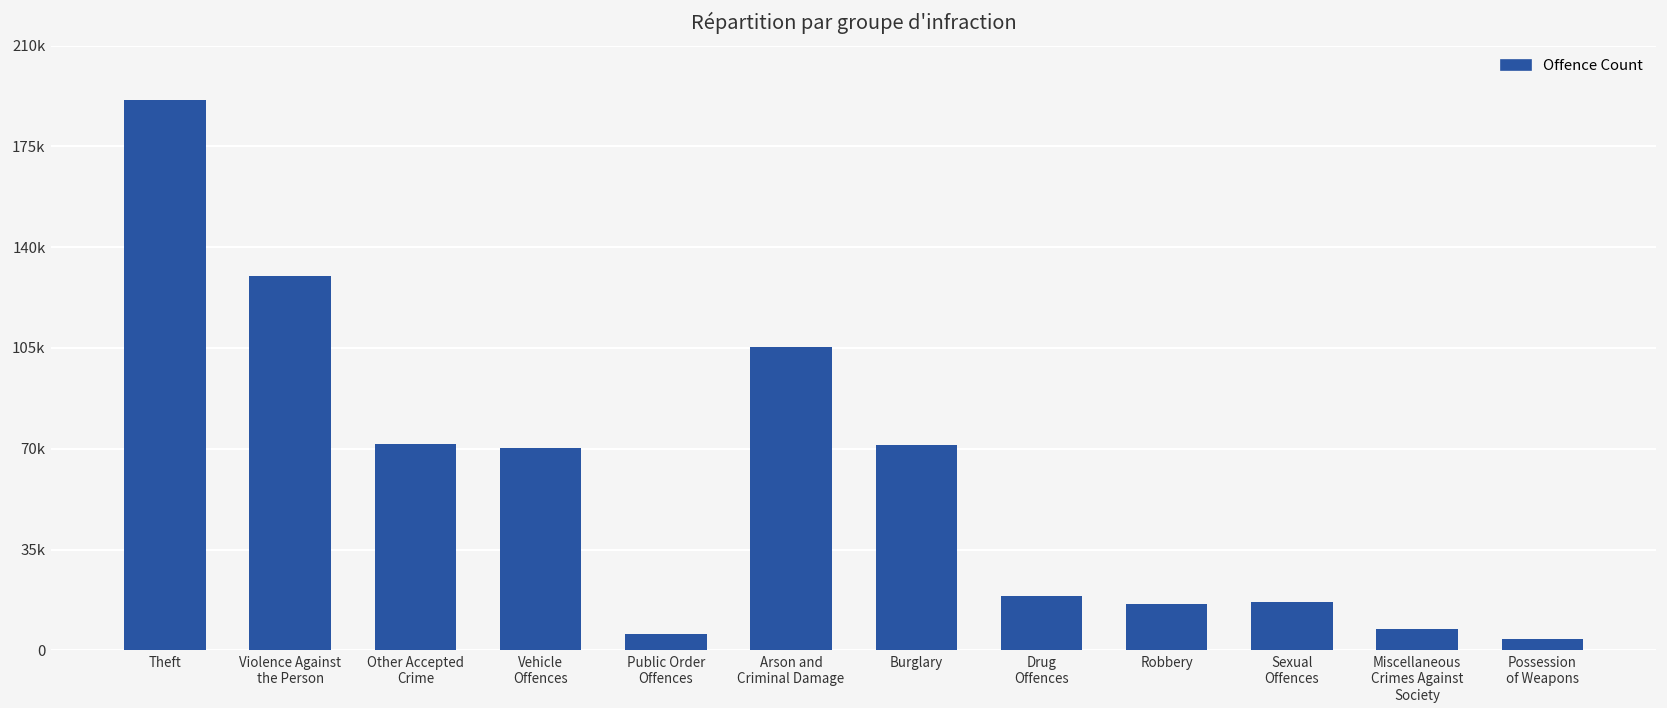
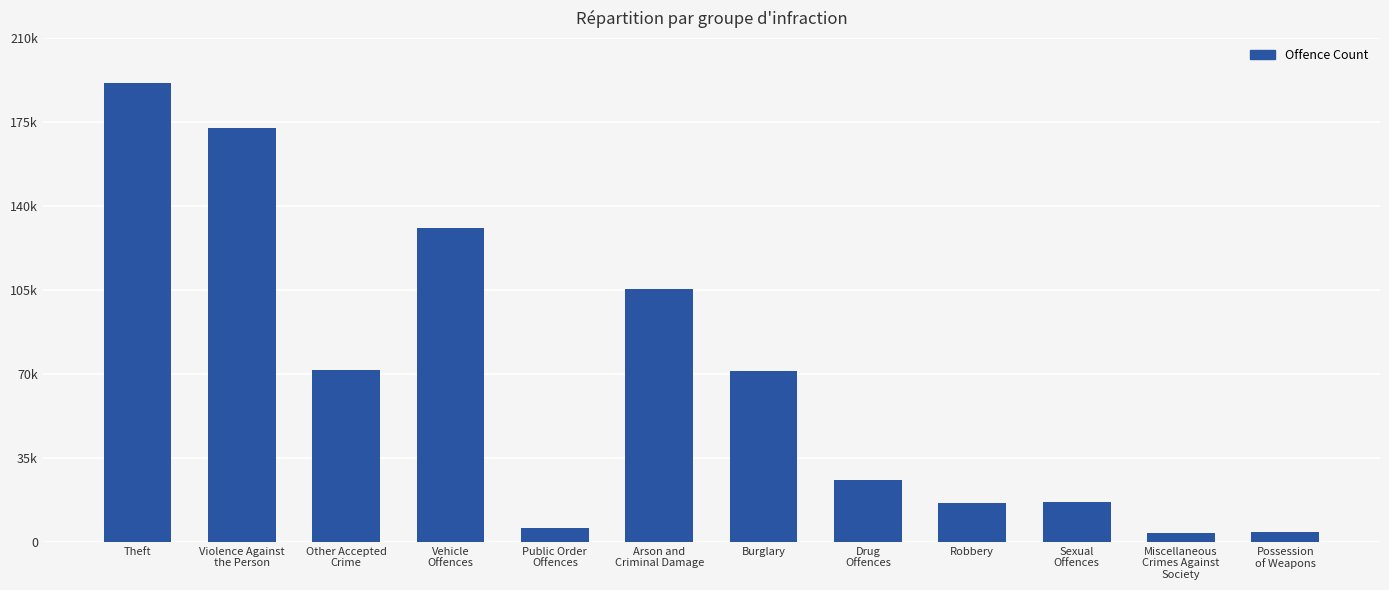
Violence Against the Person: 130000 -> 172000
Vehicle Offences: 70000 -> 131000
Drug Offences: 19000 -> 26000
Miscellaneous Crimes Against Society: 8000 -> 4000
